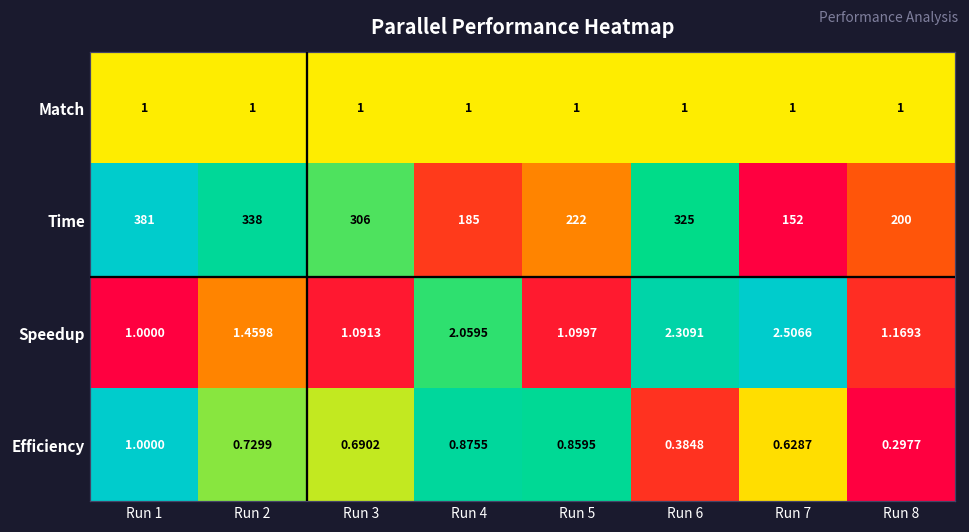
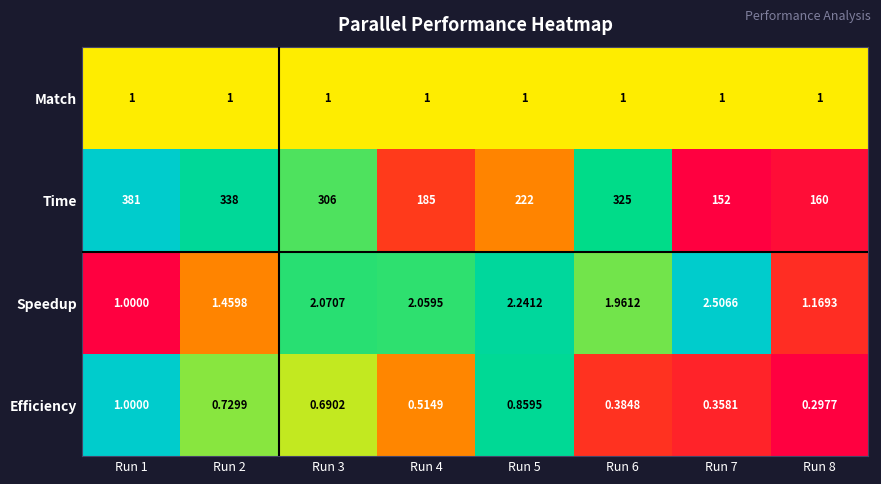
Time, Run 8: 200 -> 160
Speedup, Run 3: 1.0913 -> 2.0707
Speedup, Run 5: 1.0997 -> 2.2412
Speedup, Run 6: 2.3091 -> 1.9612
Efficiency, Run 4: 0.8755 -> 0.5149
Efficiency, Run 7: 0.6287 -> 0.3581
